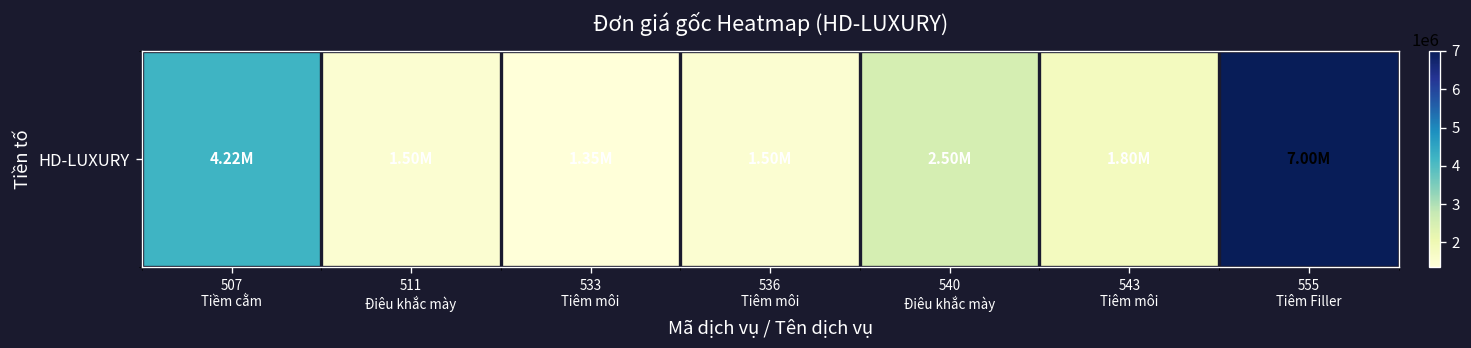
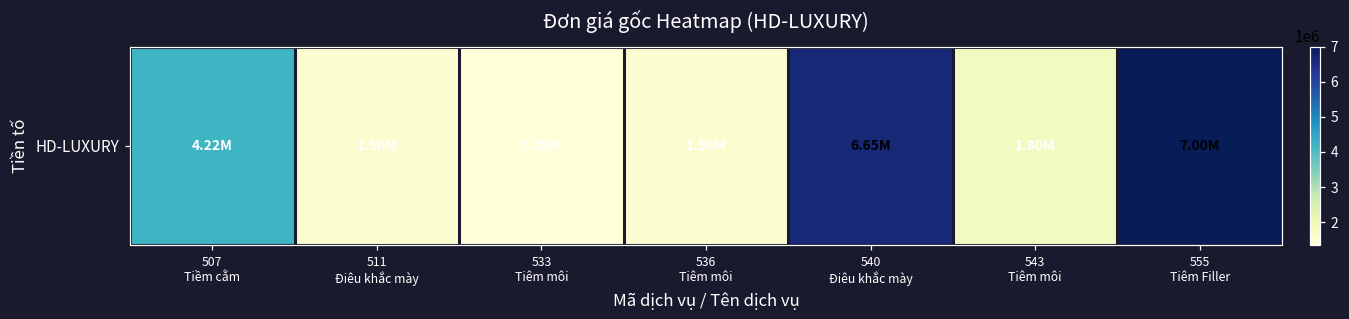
HD-LUXURY, 540 Điêu khắc mày: 2.50M -> 6.65M
